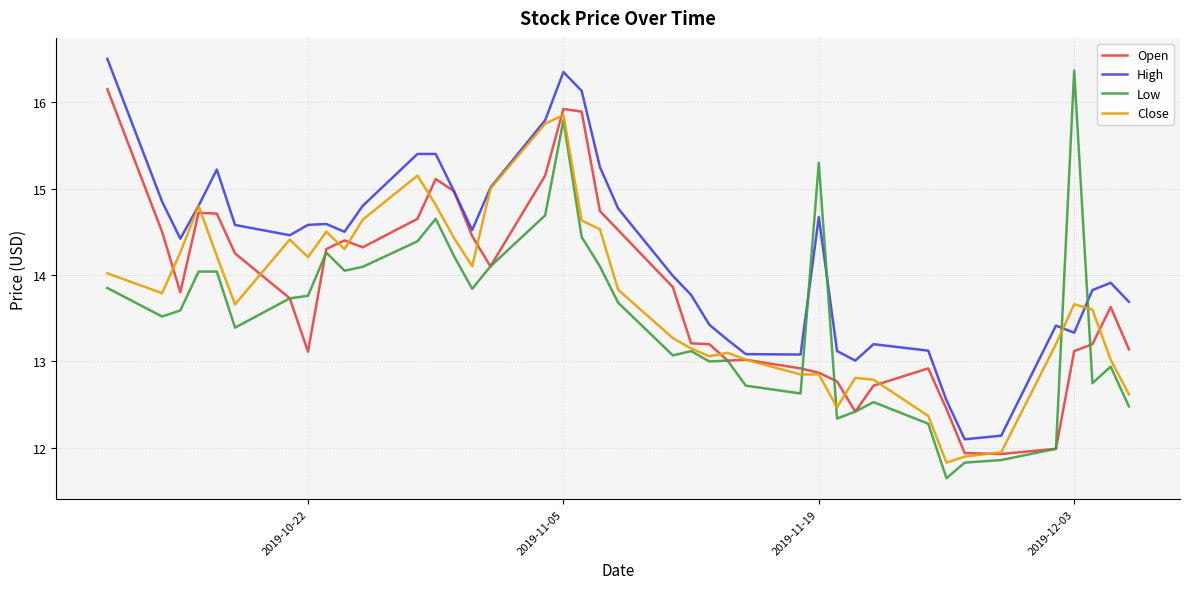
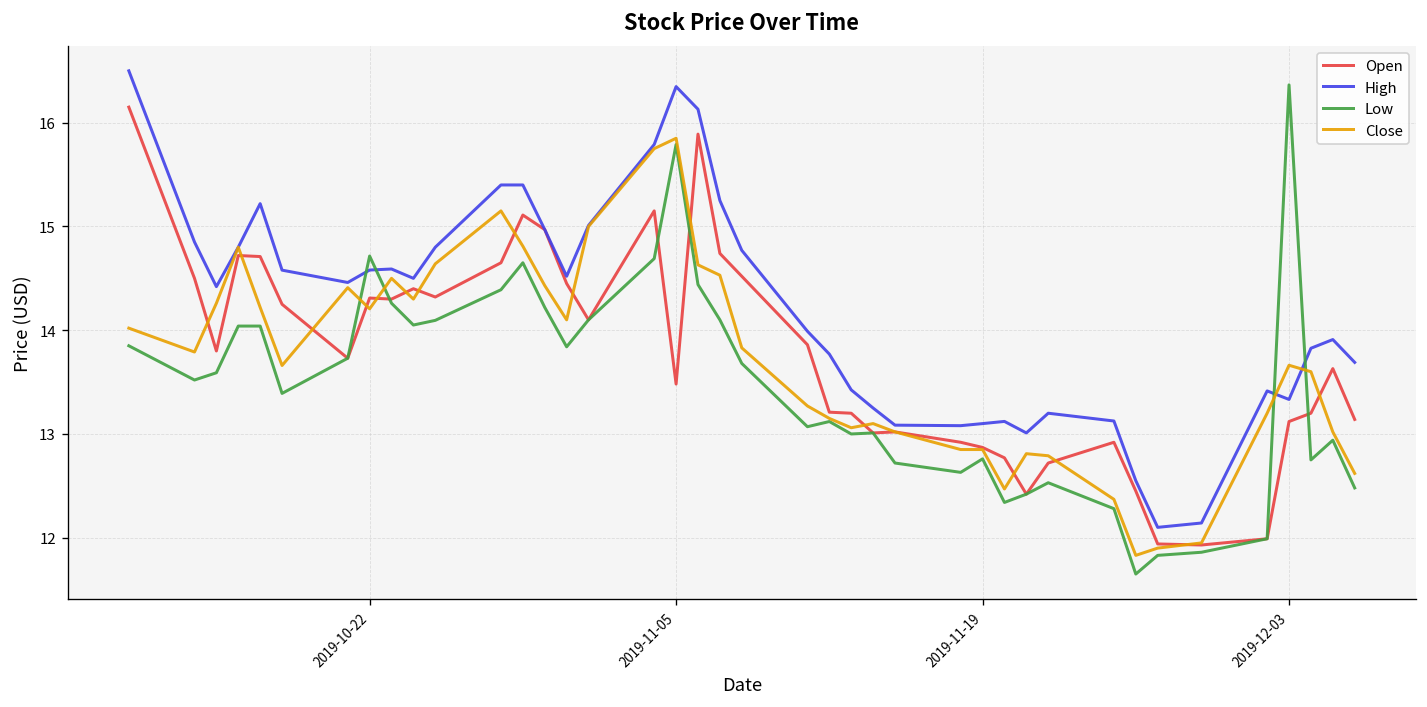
Open, 2019-10-22: 13.1 -> 14.3
Low, 2019-10-22: 13.8 -> 14.7
Open, 2019-11-05: 15.9 -> 13.5
High, 2019-11-19: 14.7 -> 13.1
Low, 2019-11-19: 15.3 -> 12.8
